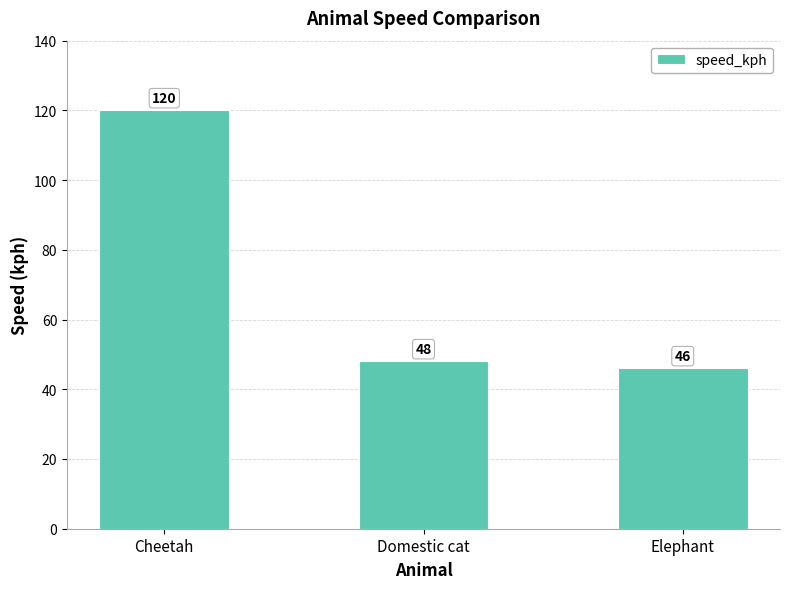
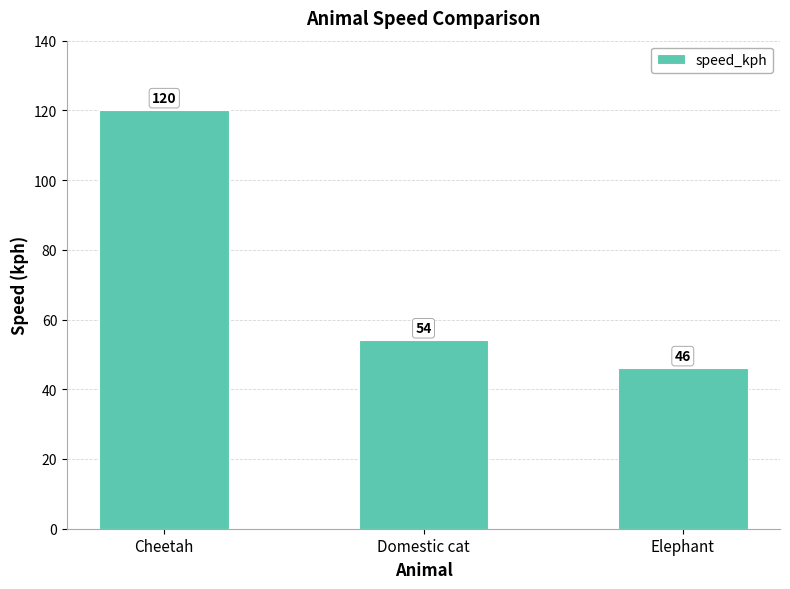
Domestic cat: 48 -> 54
